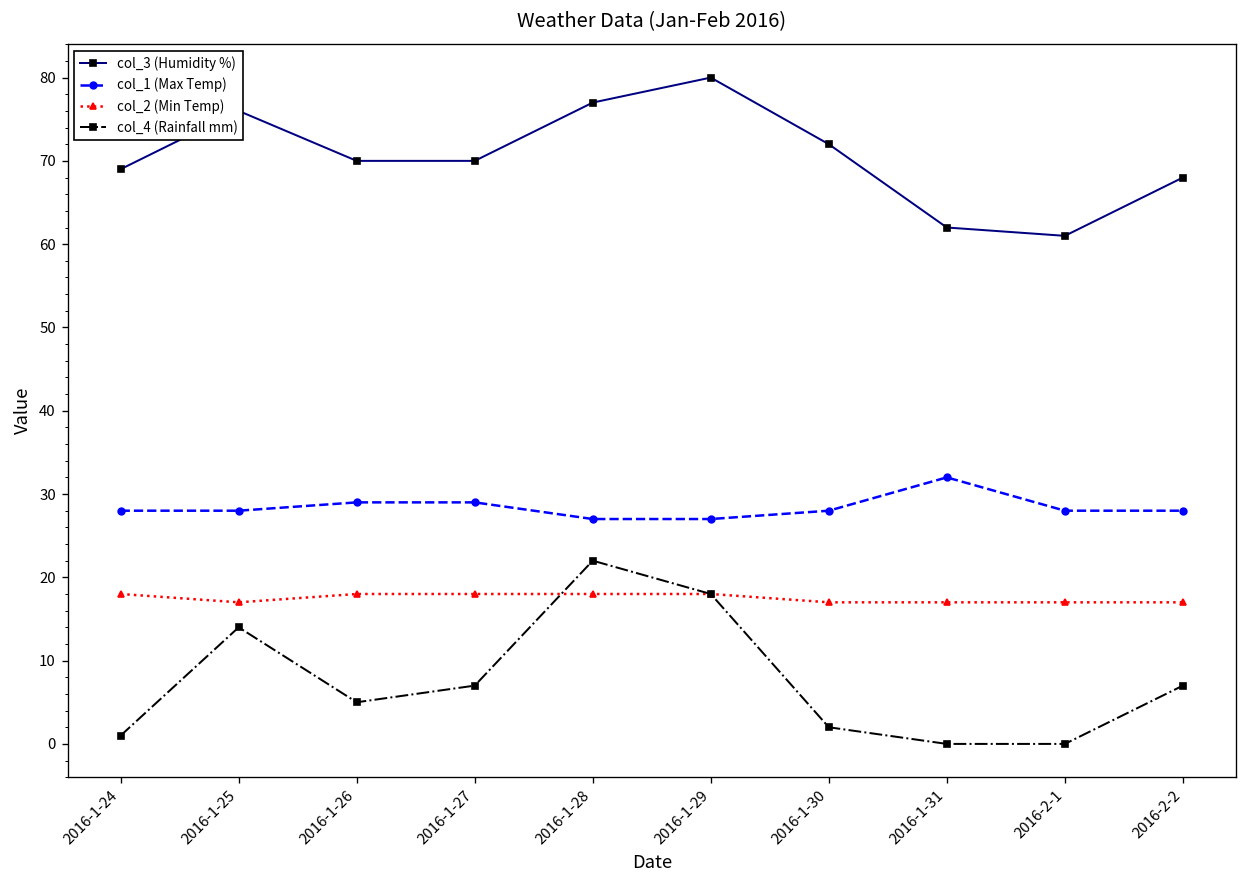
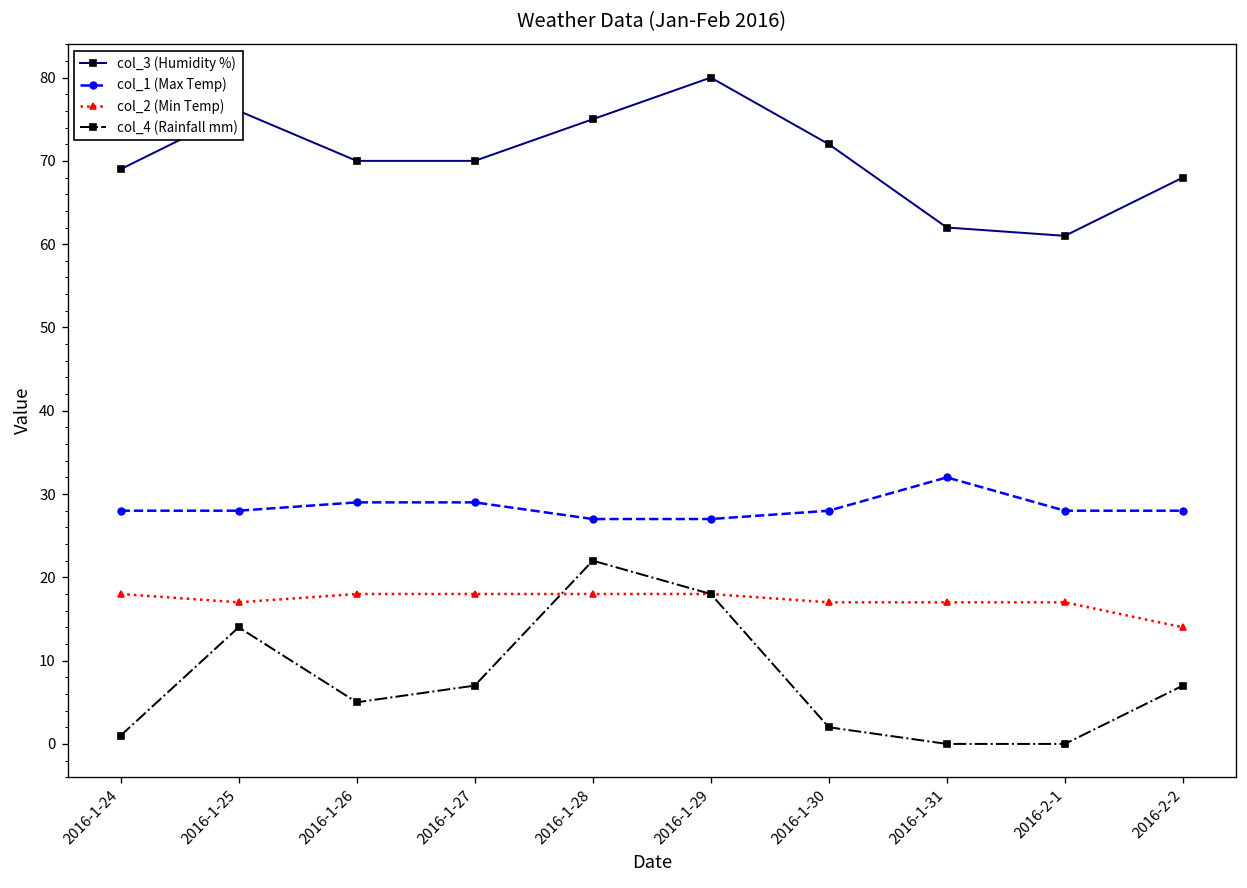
col_3 (Humidity %), 2016-1-28: 77 -> 75
col_2 (Min Temp), 2016-2-2: 17 -> 14
